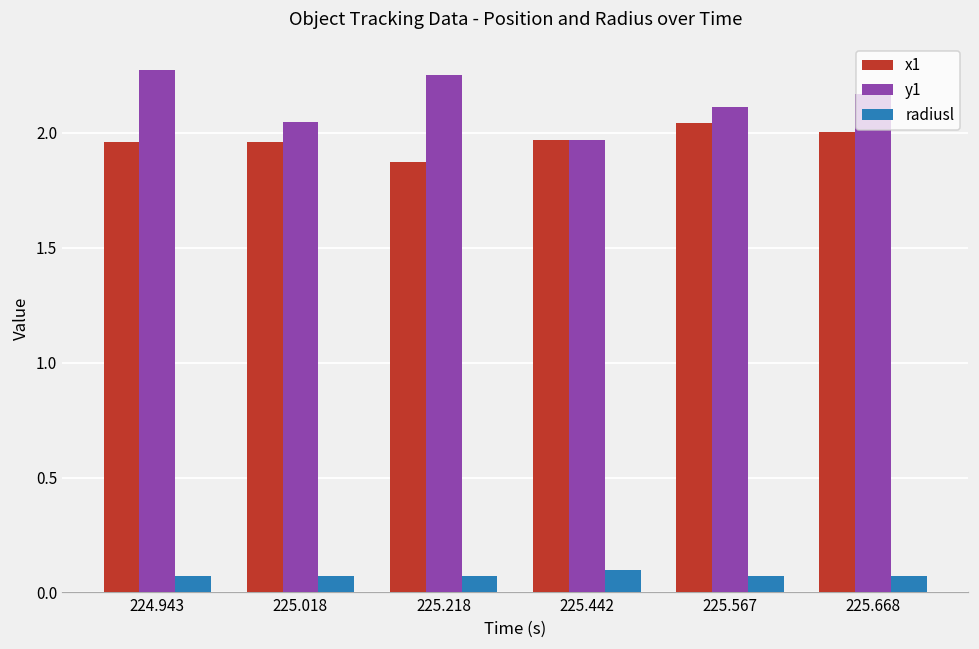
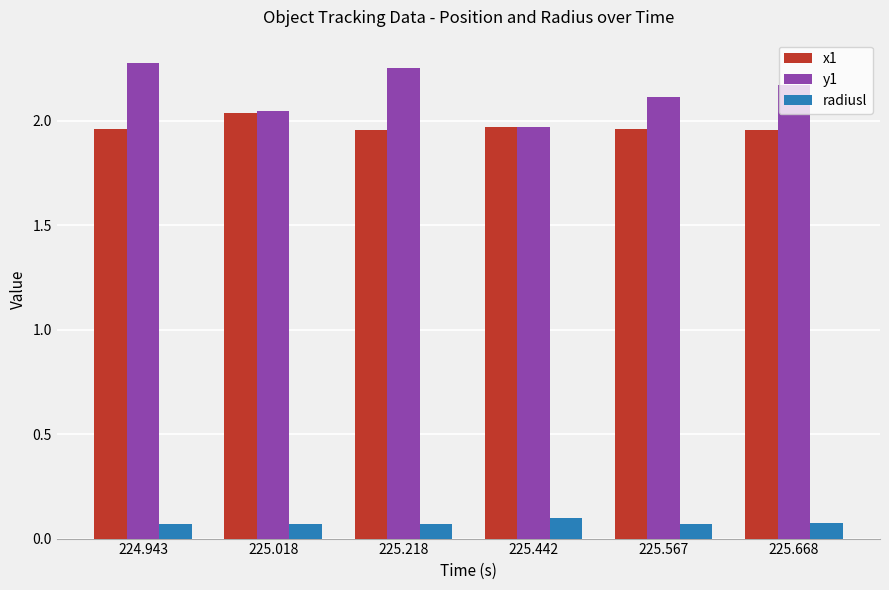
x1, 225.018: 1.96 -> 2.04
x1, 225.218: 1.87 -> 1.96
x1, 225.567: 2.04 -> 1.96
x1, 225.668: 2.01 -> 1.96
